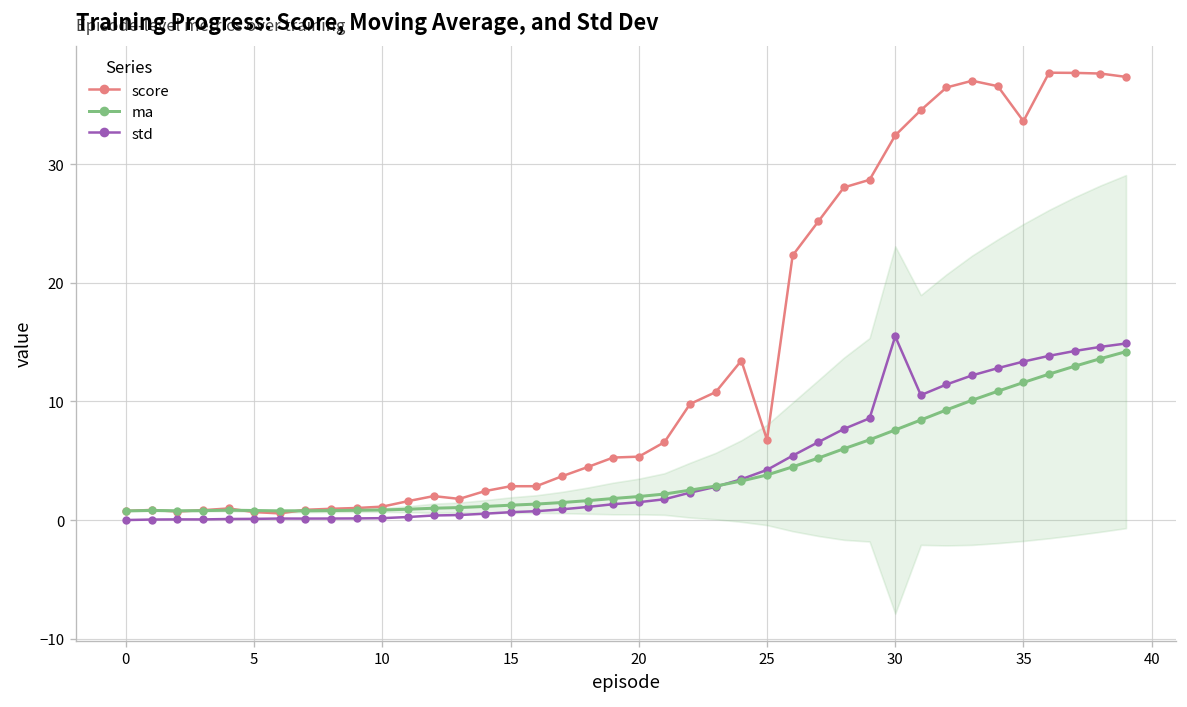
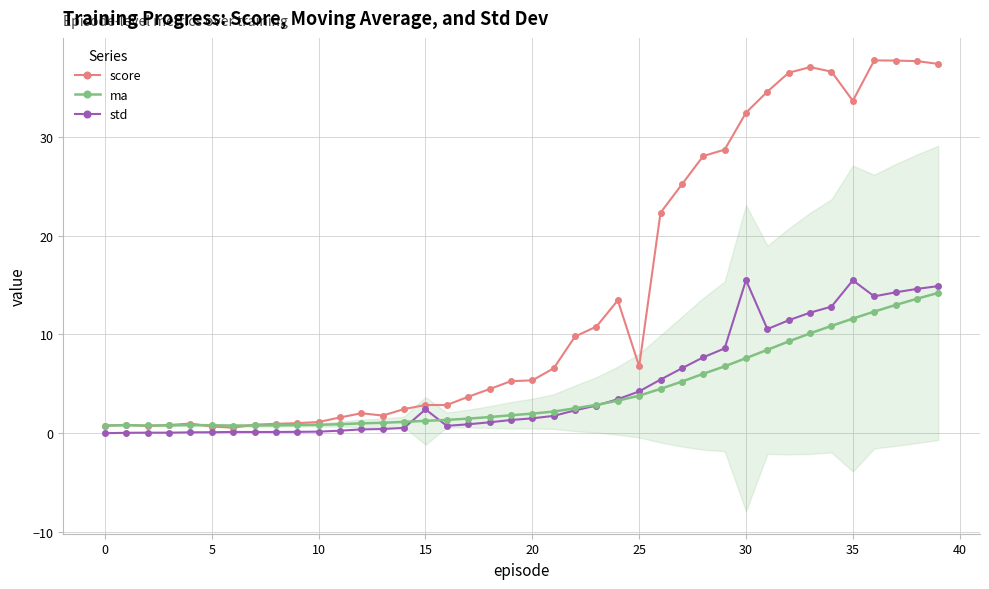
std, 15: 1 -> 2
std, 35: 13 -> 15
